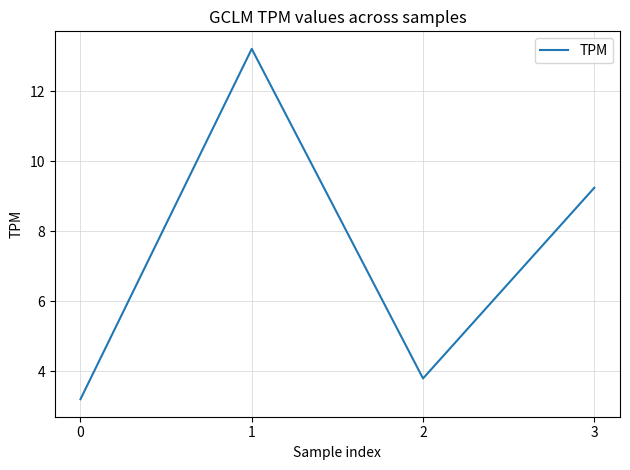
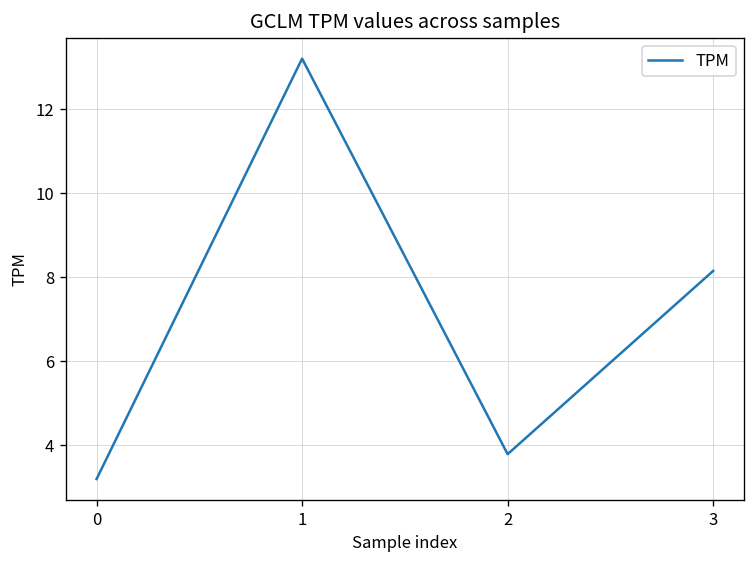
3: 9.2 -> 8.2
